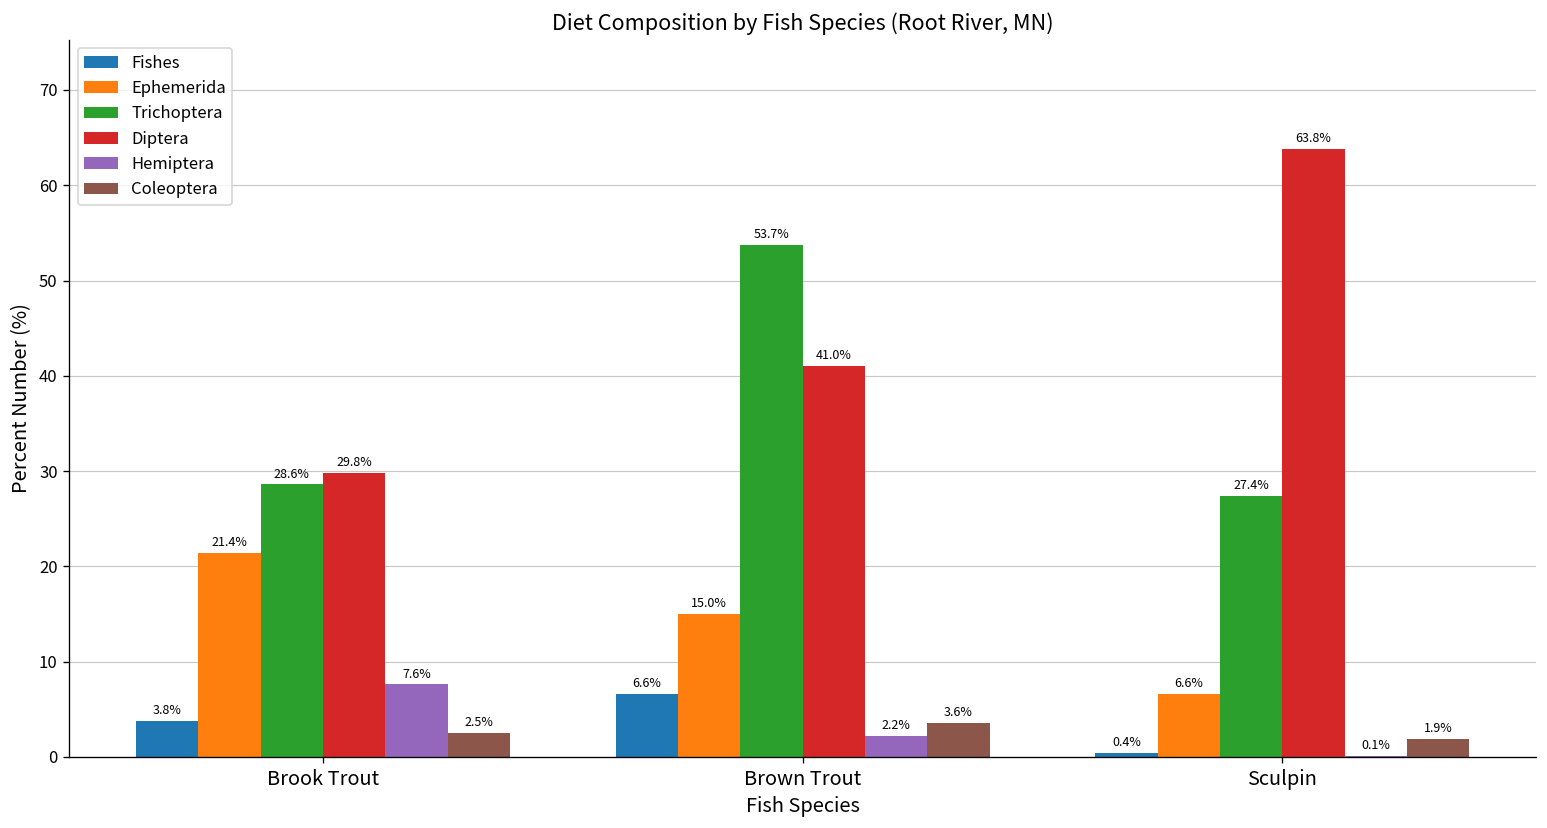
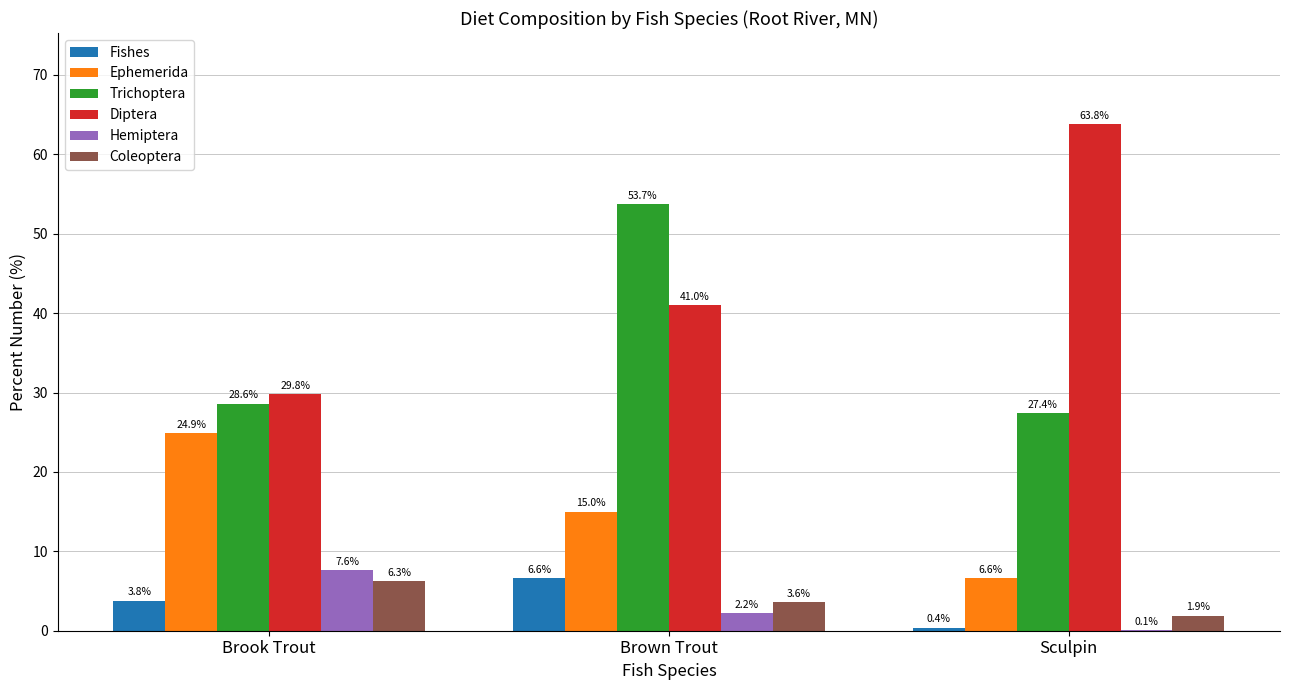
Ephemerida, Brook Trout: 21.4% -> 24.9%
Coleoptera, Brook Trout: 2.5% -> 6.3%
